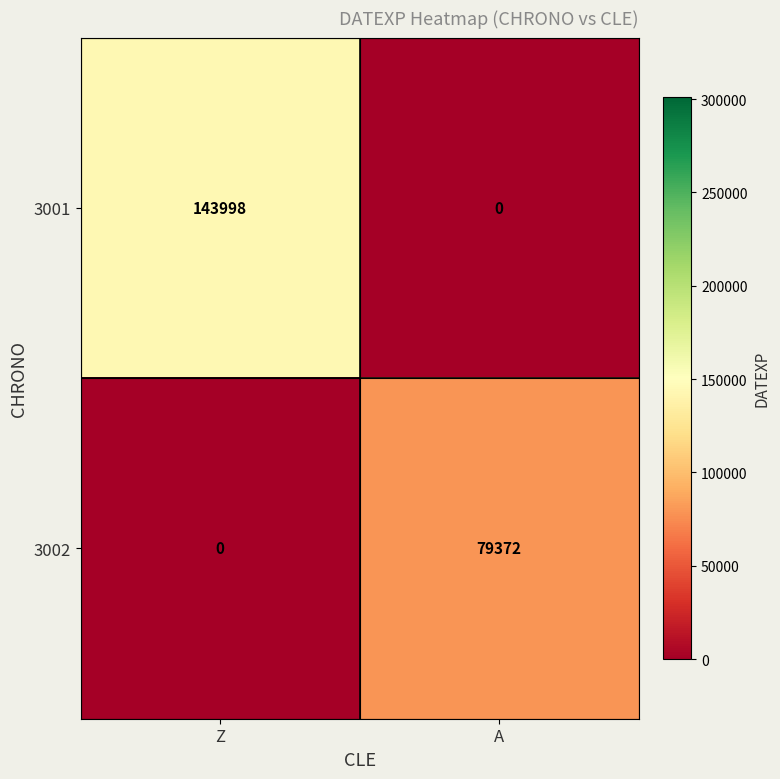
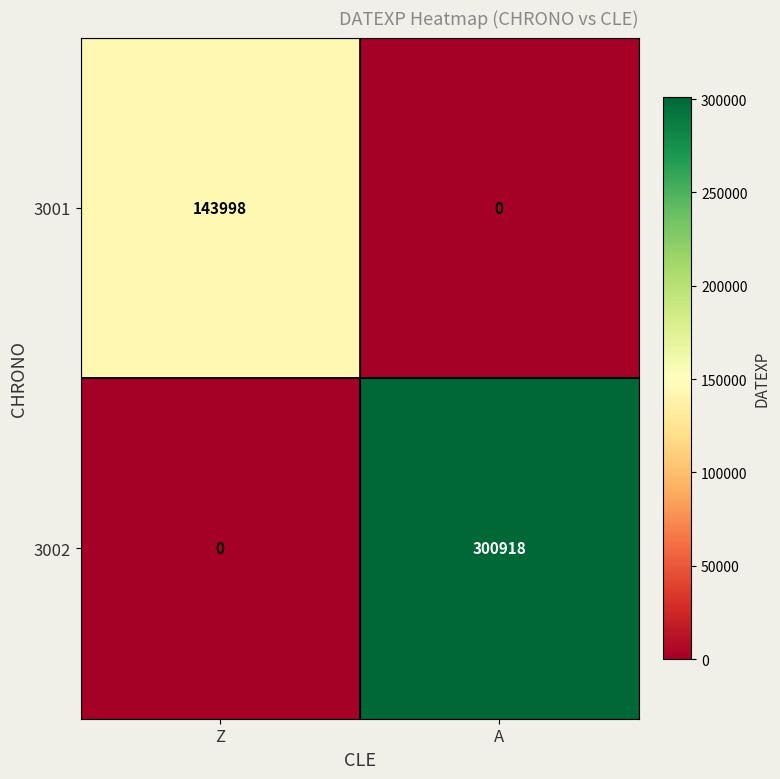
3002, A: 79372 -> 300918
